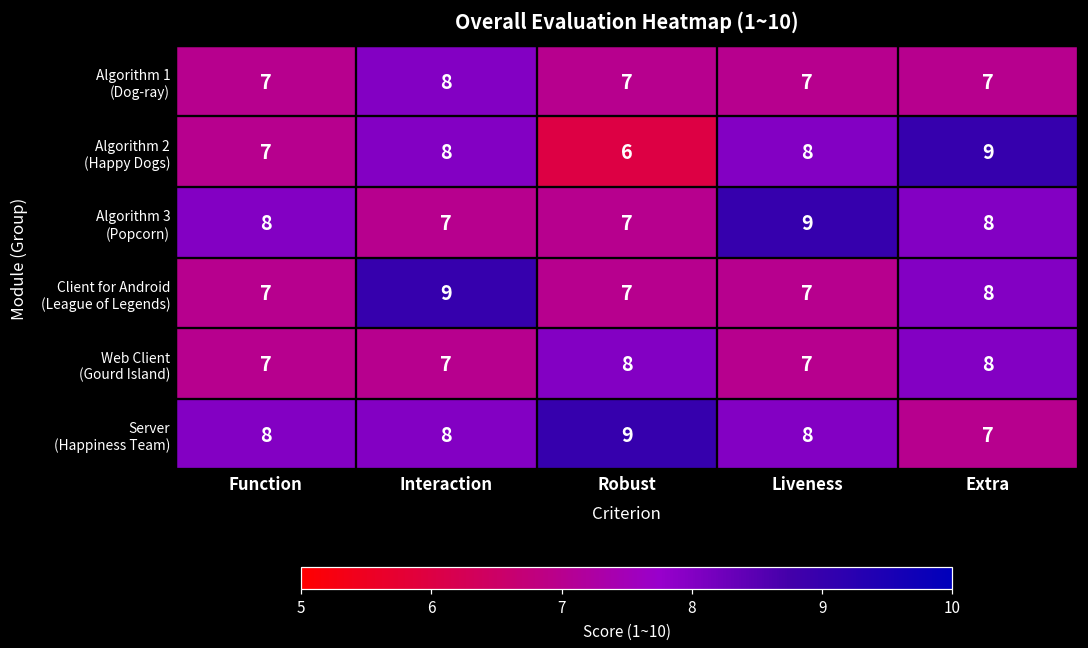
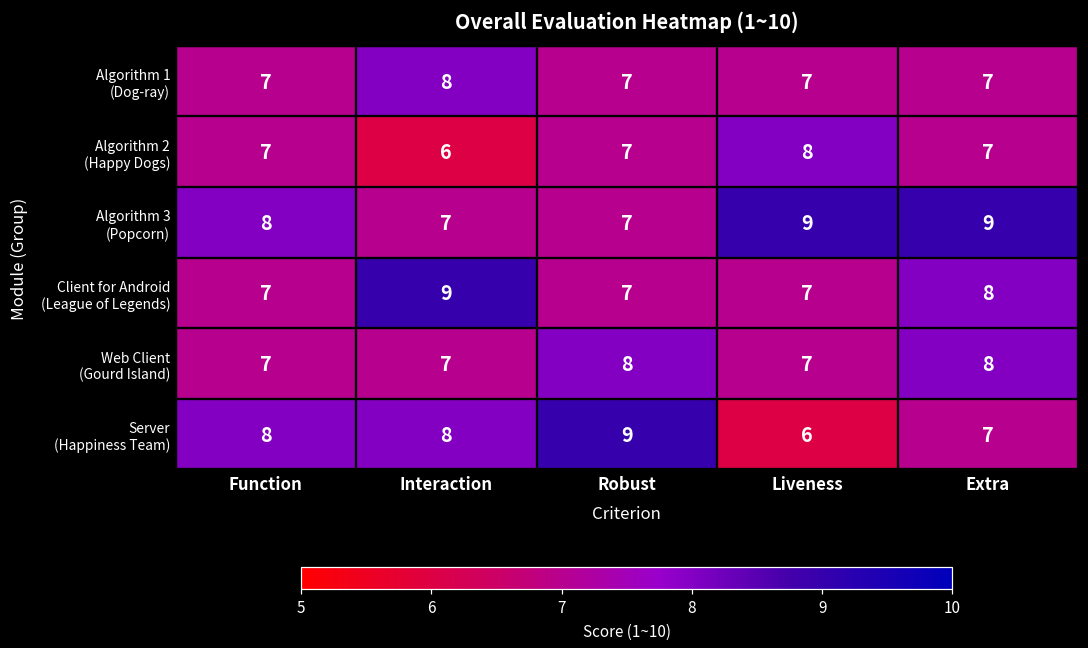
Algorithm 2 (Happy Dogs), Interaction: 8 -> 6
Algorithm 2 (Happy Dogs), Robust: 6 -> 7
Algorithm 2 (Happy Dogs), Extra: 9 -> 7
Algorithm 3 (Popcorn), Extra: 8 -> 9
Server (Happiness Team), Liveness: 8 -> 6
